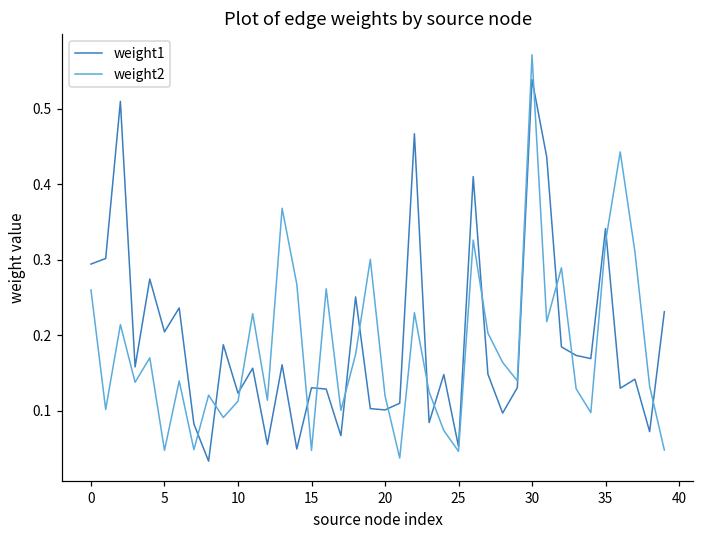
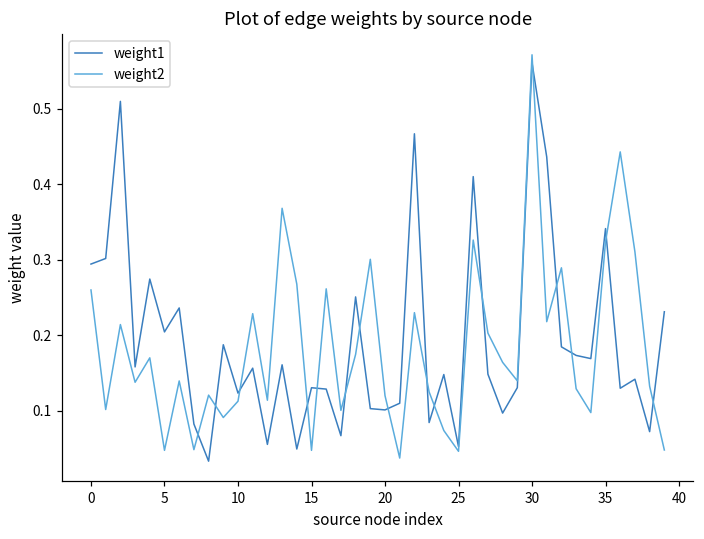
weight1, 30: 0.54 -> 0.56
